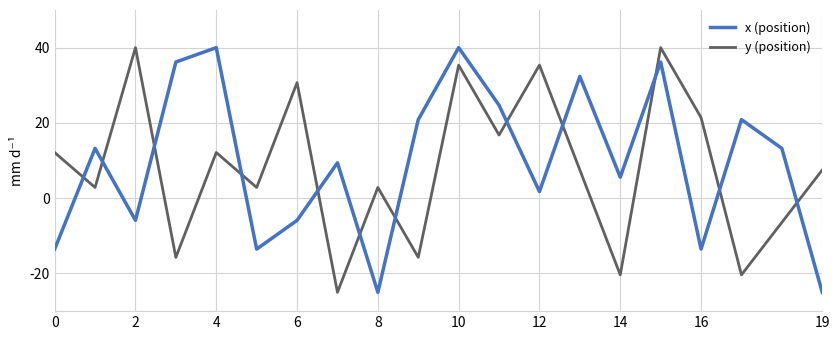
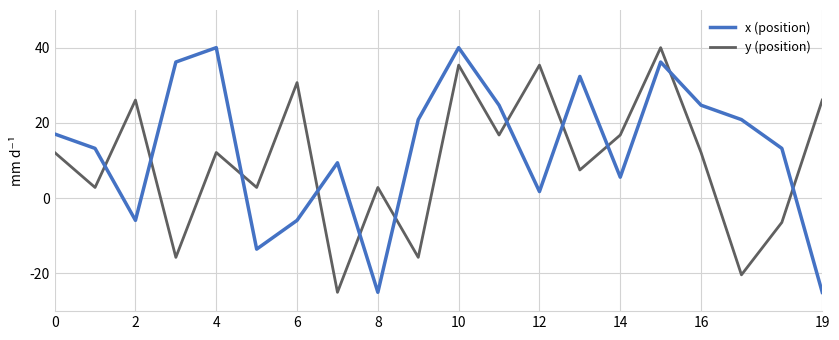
x (position), 0: -14 -> 17
y (position), 2: 40 -> 26
y (position), 14: -20 -> 17
x (position), 16: -14 -> 25
y (position), 16: 21 -> 12
y (position), 19: 8 -> 26
